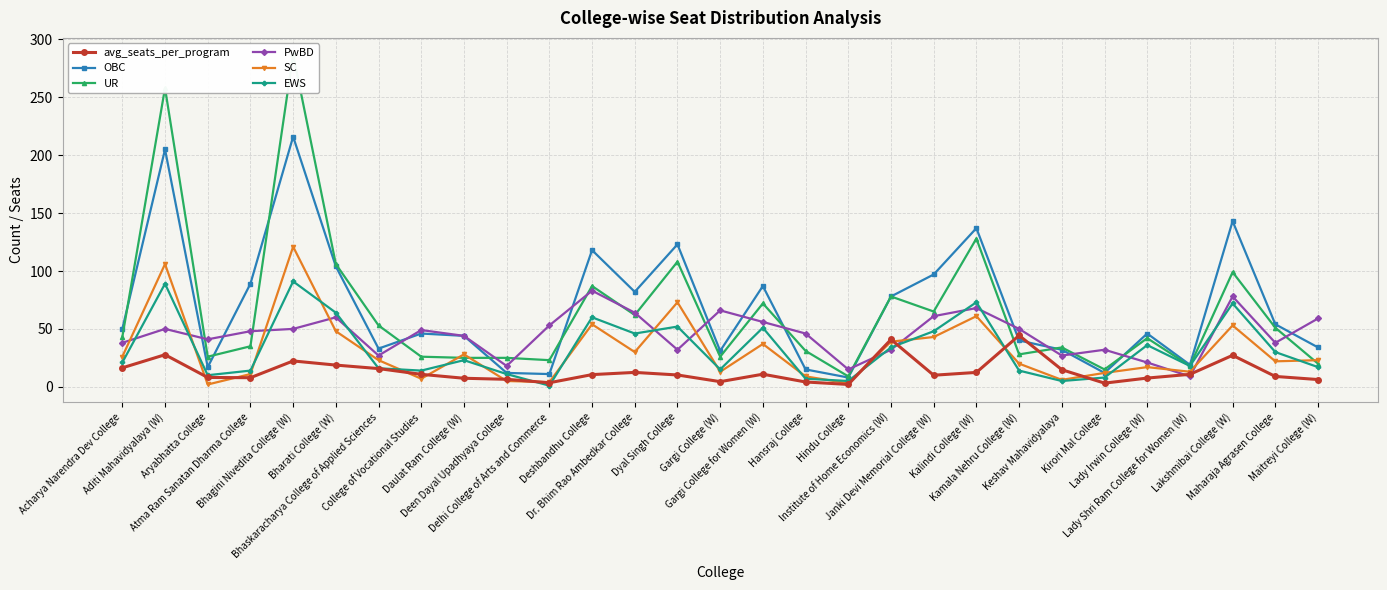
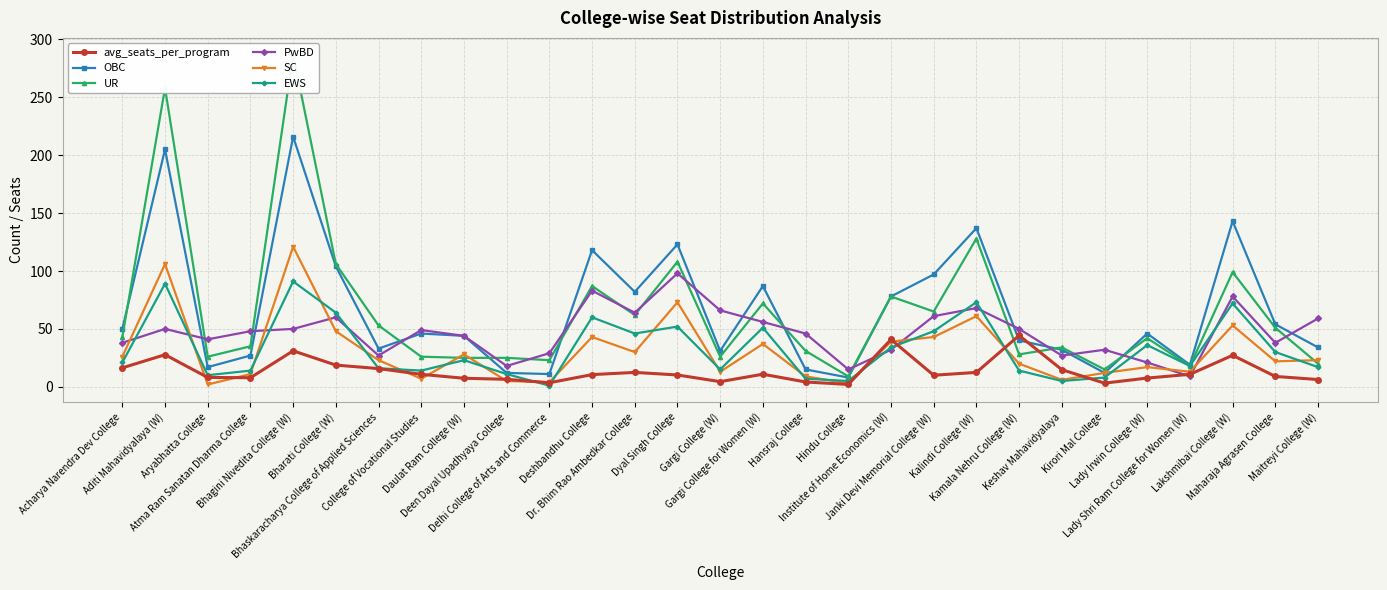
OBC, Atma Ram Sanatan Dharma College: 89 -> 27
avg_seats_per_program, Bhagini Nivedita College (W): 22 -> 31
PwBD, Delhi College of Arts and Commerce: 53 -> 29
SC, Deshbandhu College: 54 -> 43
PwBD, Dyal Singh College: 32 -> 98
